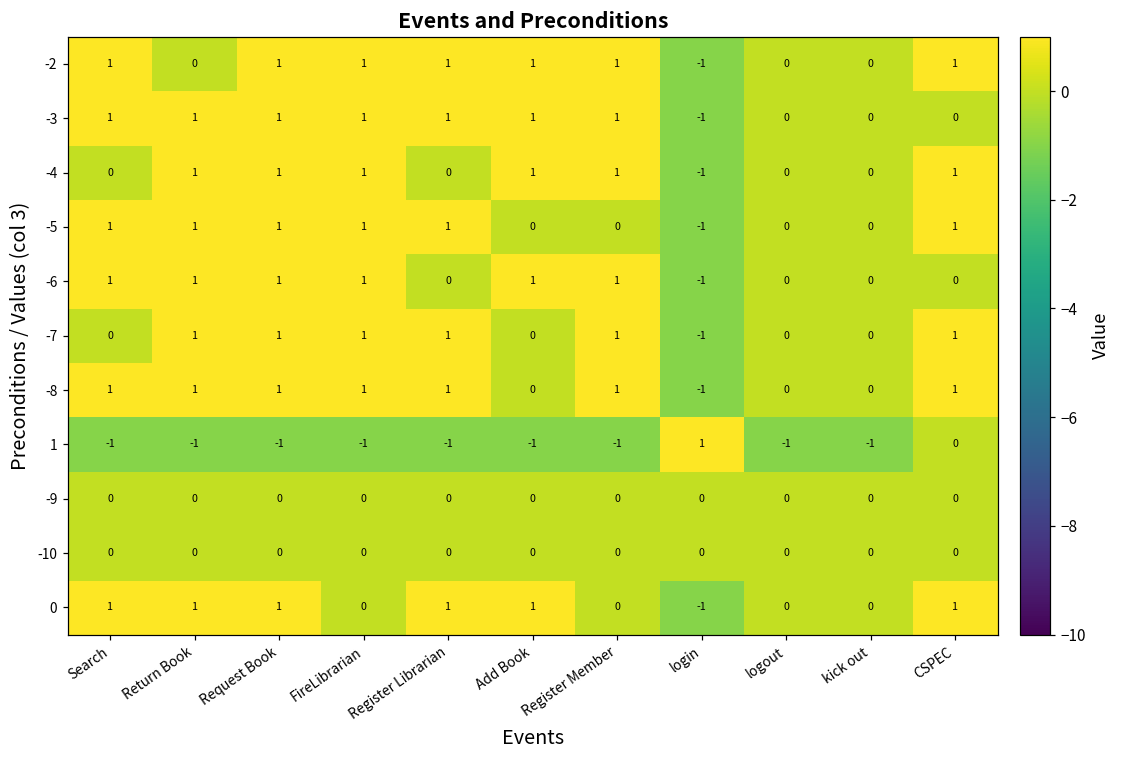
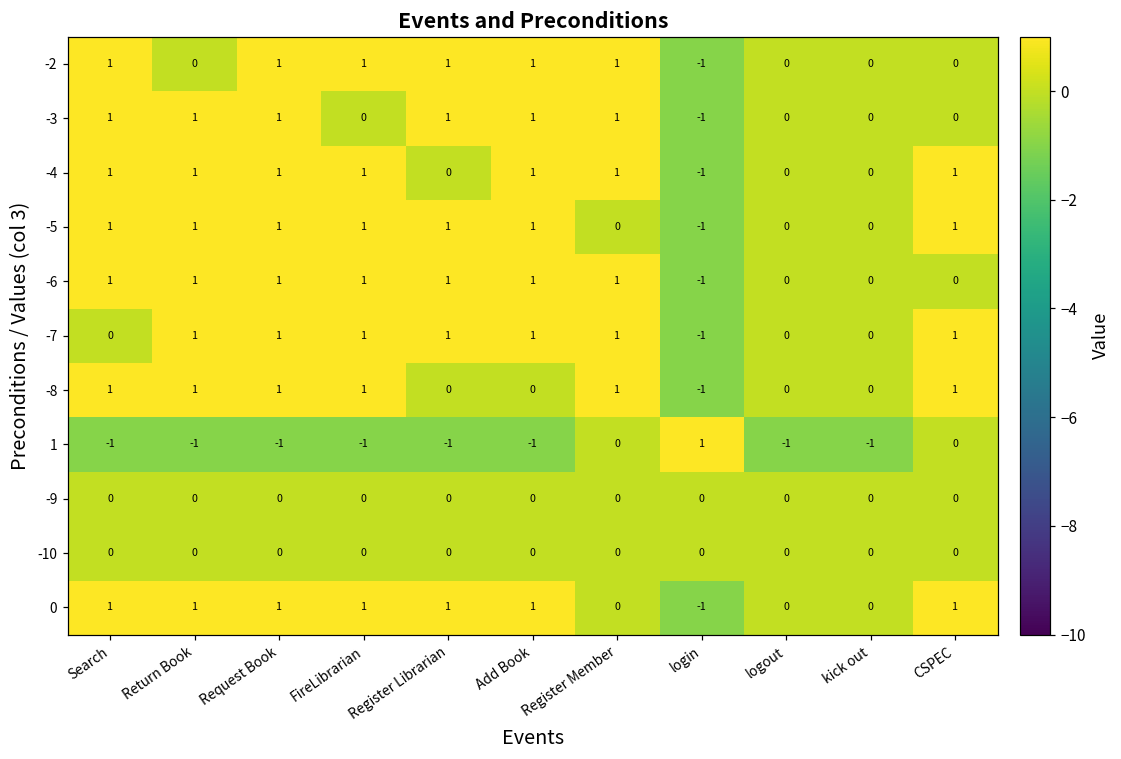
-2, CSPEC: 1 -> 0
-3, FireLibrarian: 1 -> 0
-4, Search: 0 -> 1
-5, Add Book: 0 -> 1
-6, Register Librarian: 0 -> 1
-7, Add Book: 0 -> 1
-8, Register Librarian: 1 -> 0
1, Register Member: -1 -> 0
0, FireLibrarian: 0 -> 1
